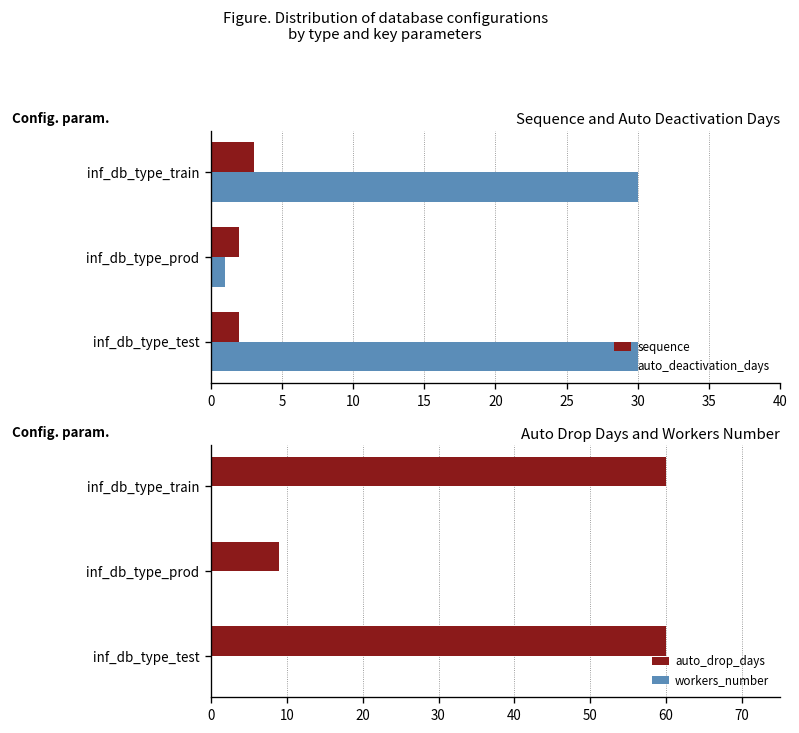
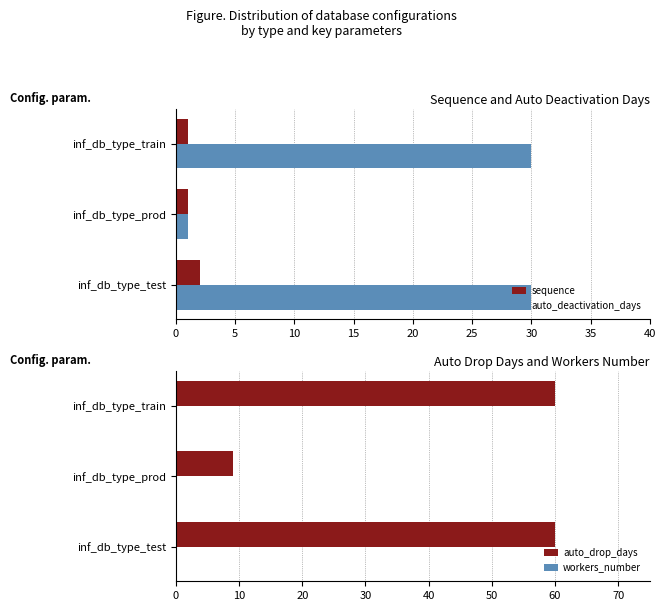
Sequence and Auto Deactivation Days, sequence, inf_db_type_train: 3 -> 1
Sequence and Auto Deactivation Days, sequence, inf_db_type_prod: 2 -> 1
